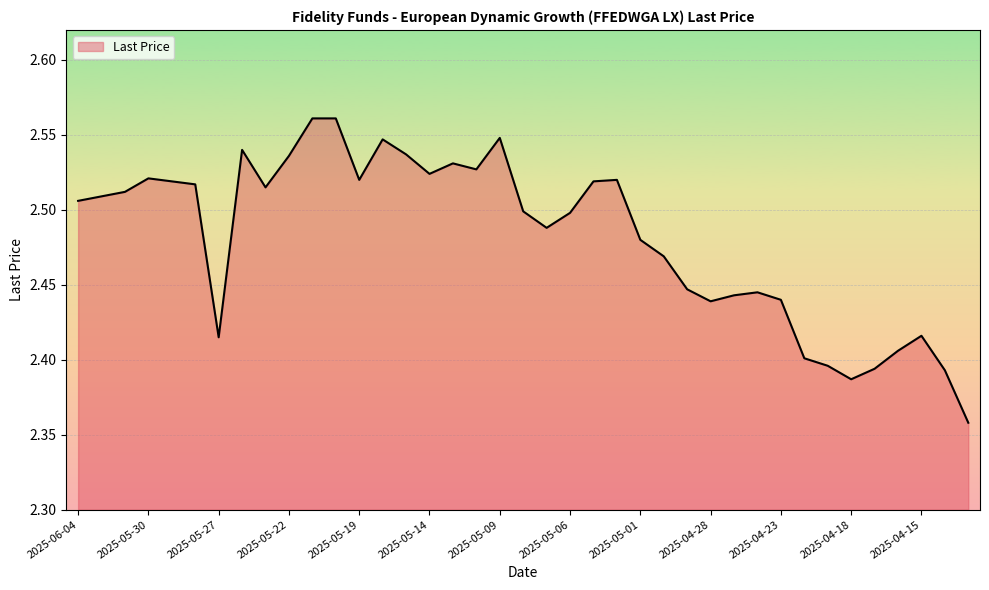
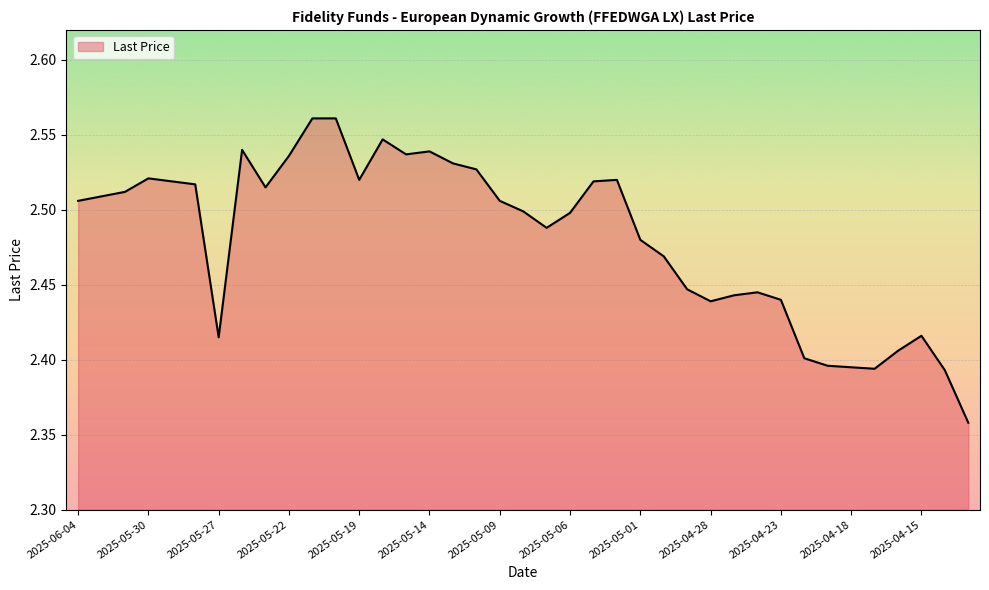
2025-05-14: 2.524 -> 2.539
2025-05-09: 2.548 -> 2.506
2025-04-18: 2.387 -> 2.395
